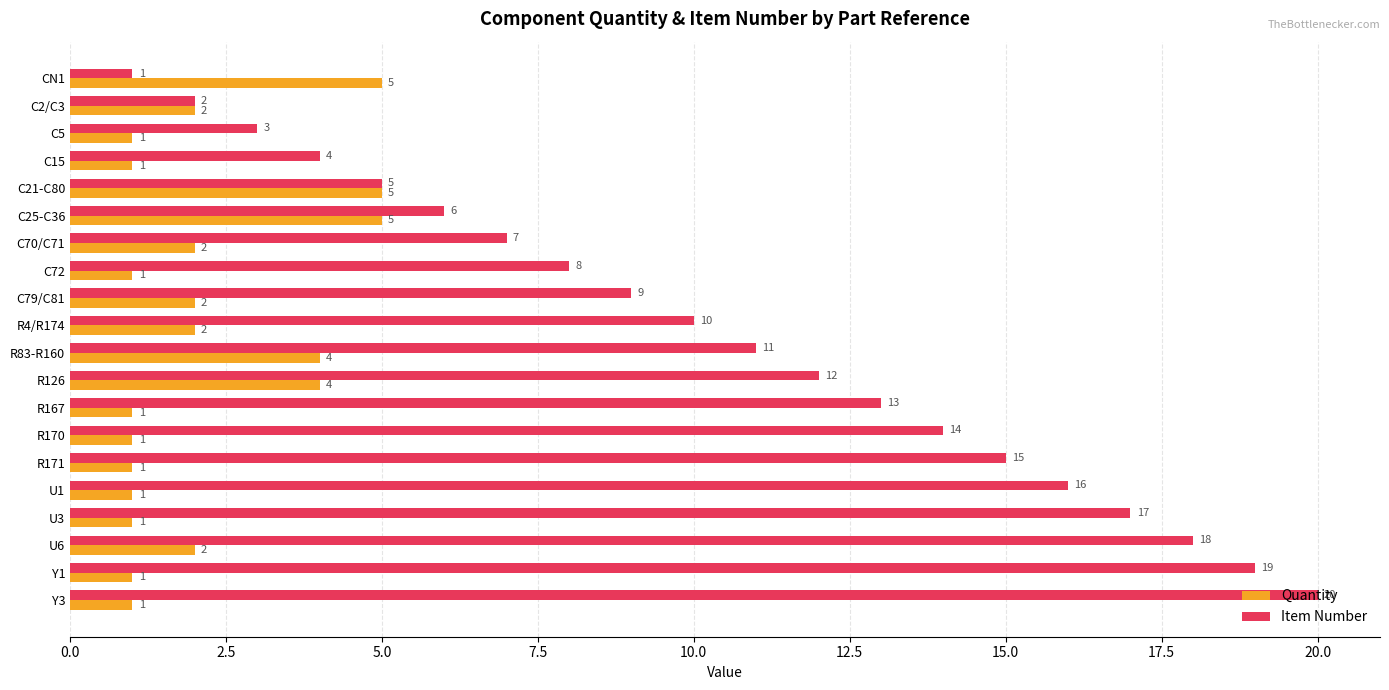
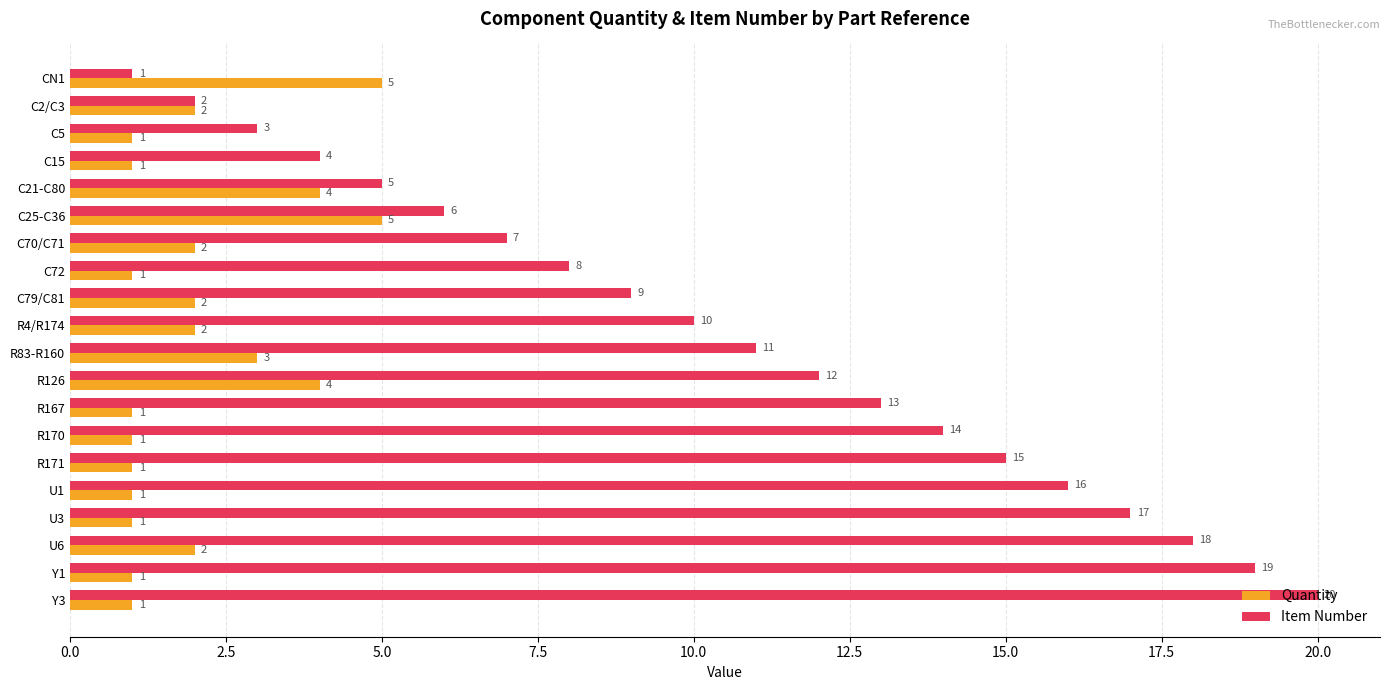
Quantity, C21-C80: 5 -> 4
Quantity, R83-R160: 4 -> 3
